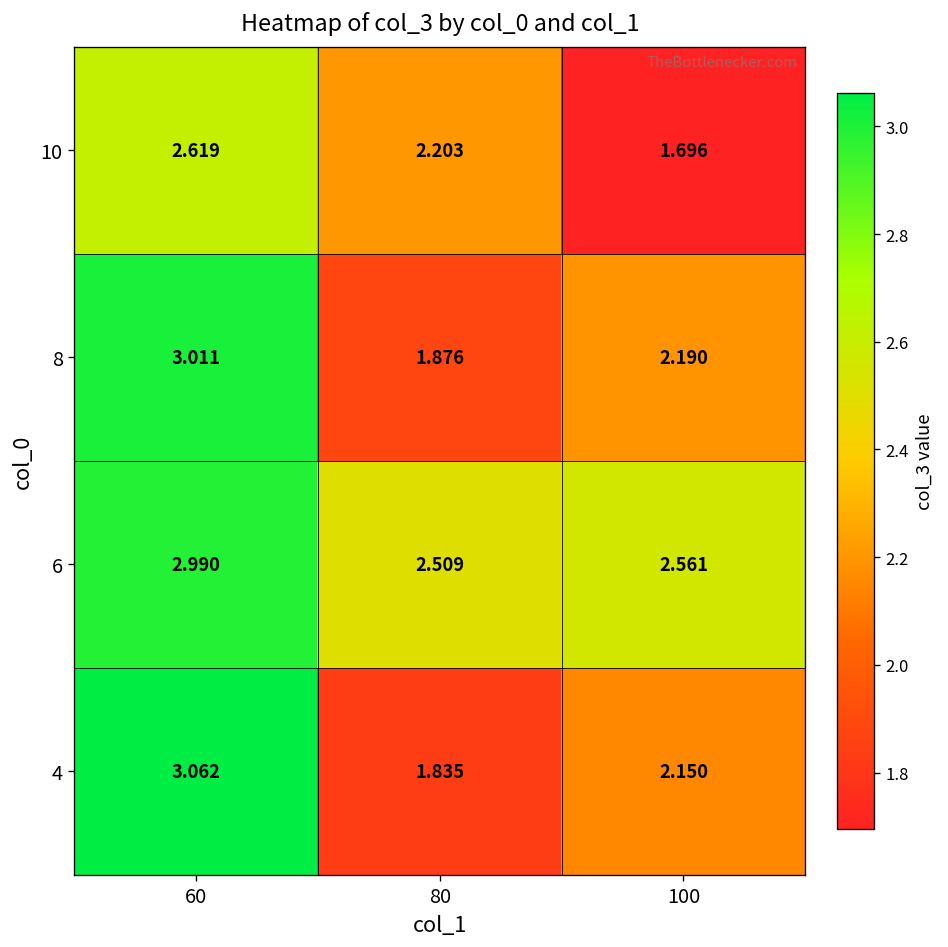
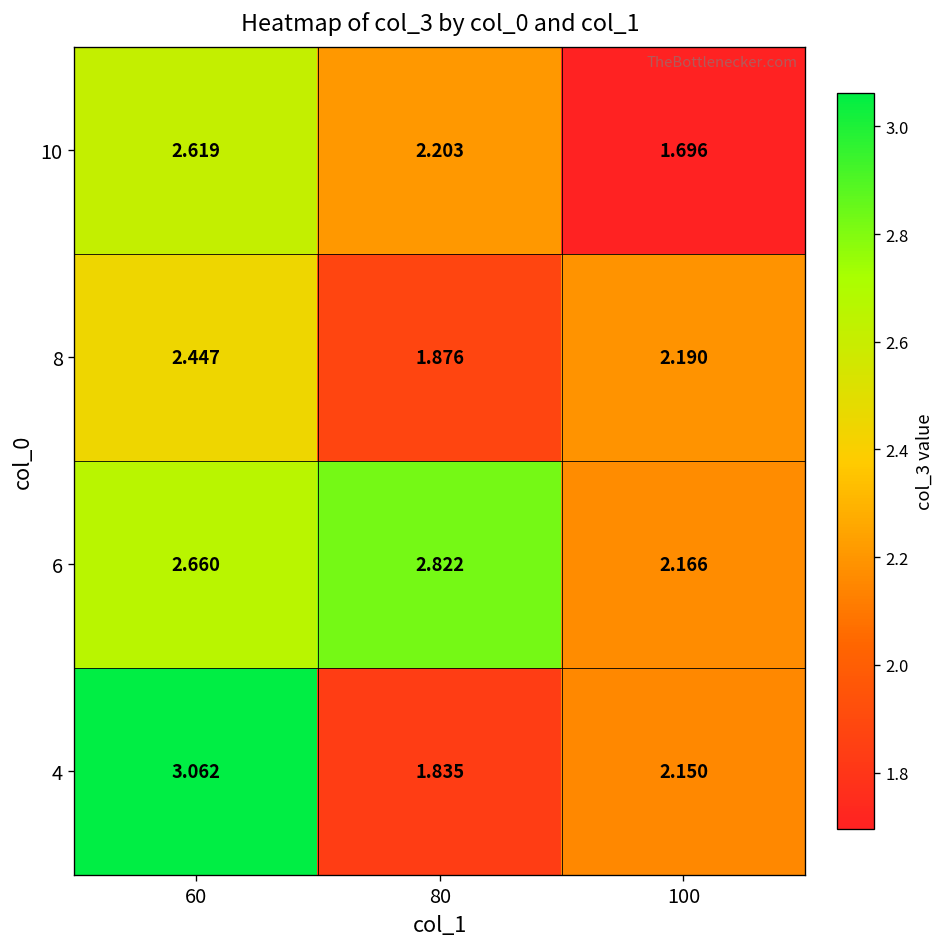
8, 60: 3.011 -> 2.447
6, 60: 2.990 -> 2.660
6, 80: 2.509 -> 2.822
6, 100: 2.561 -> 2.166
